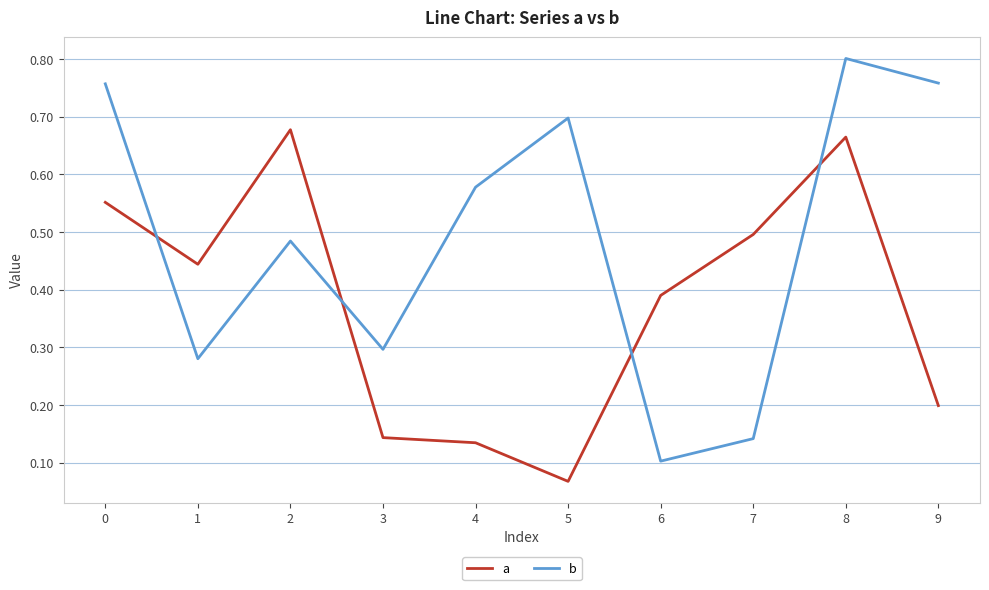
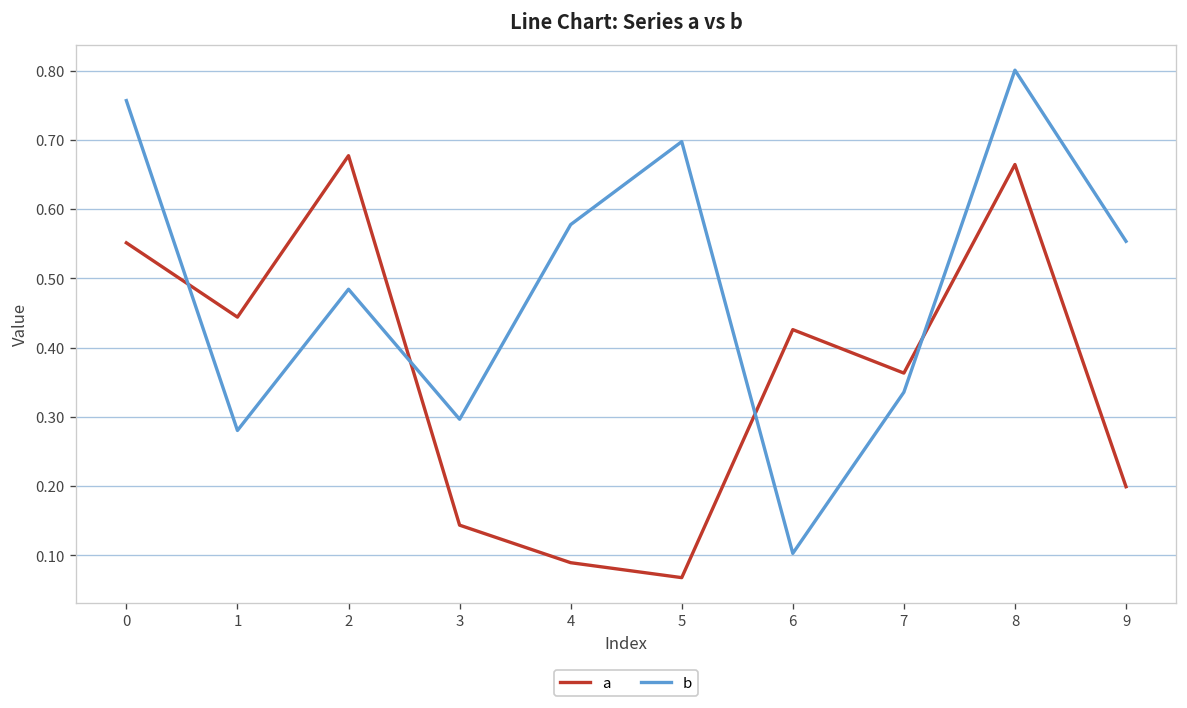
a, 4: 0.13 -> 0.09
a, 6: 0.39 -> 0.43
a, 7: 0.50 -> 0.36
b, 7: 0.14 -> 0.34
b, 9: 0.76 -> 0.55
